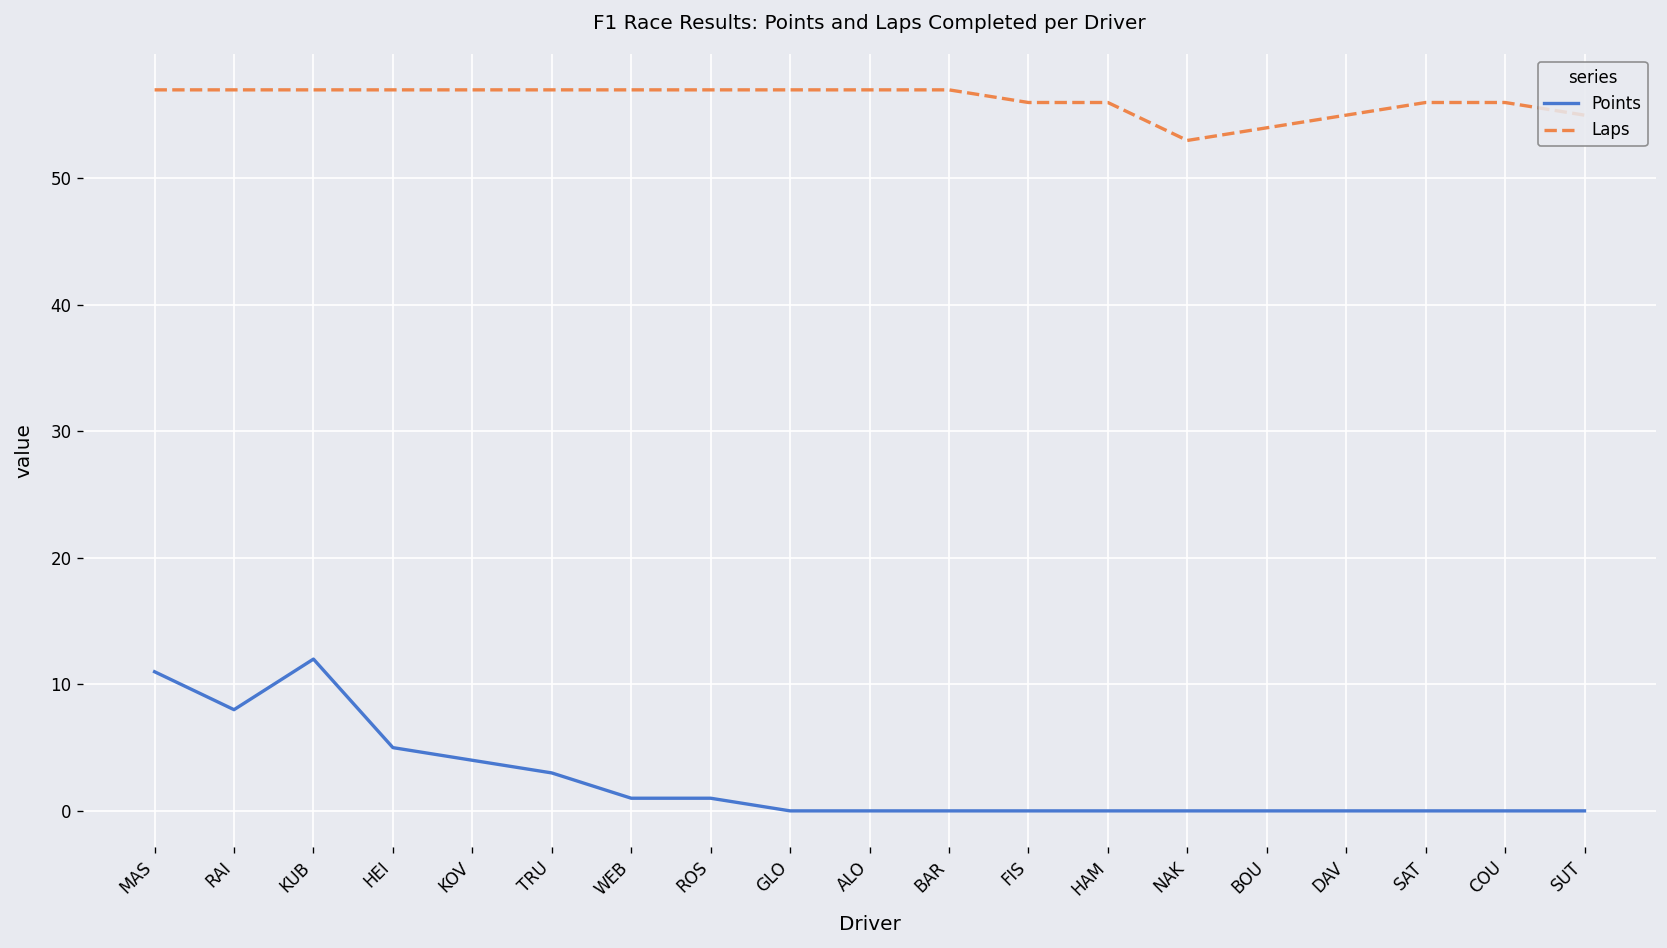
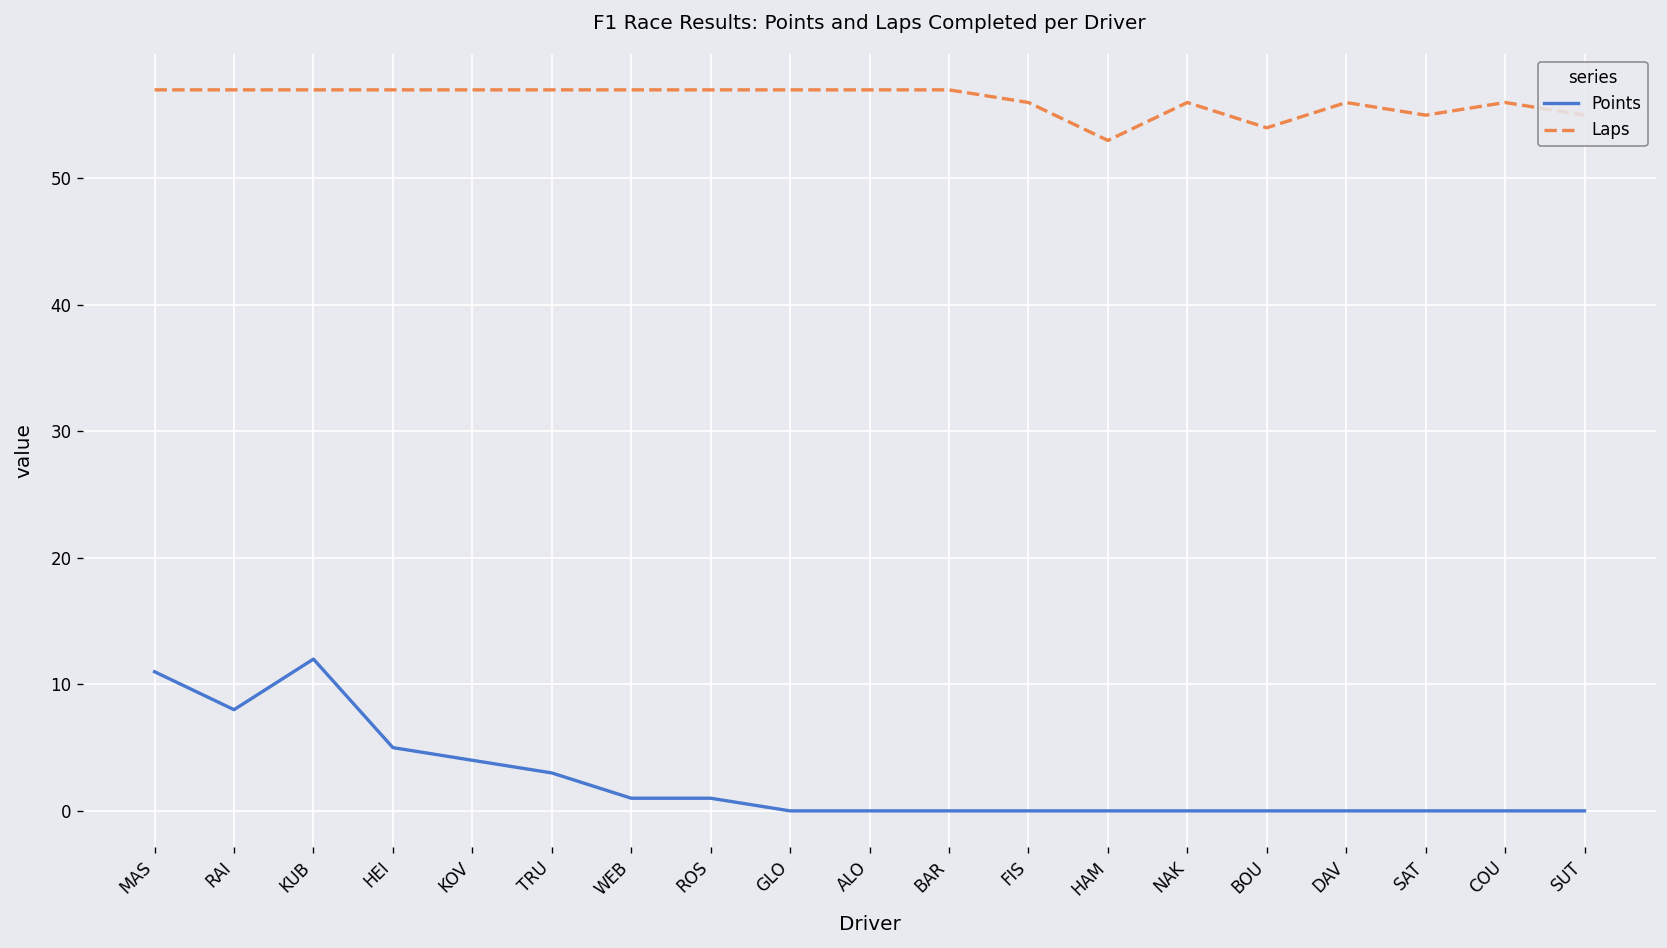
Laps, HAM: 56 -> 53
Laps, NAK: 53 -> 56
Laps, DAV: 55 -> 56
Laps, SAT: 56 -> 55
